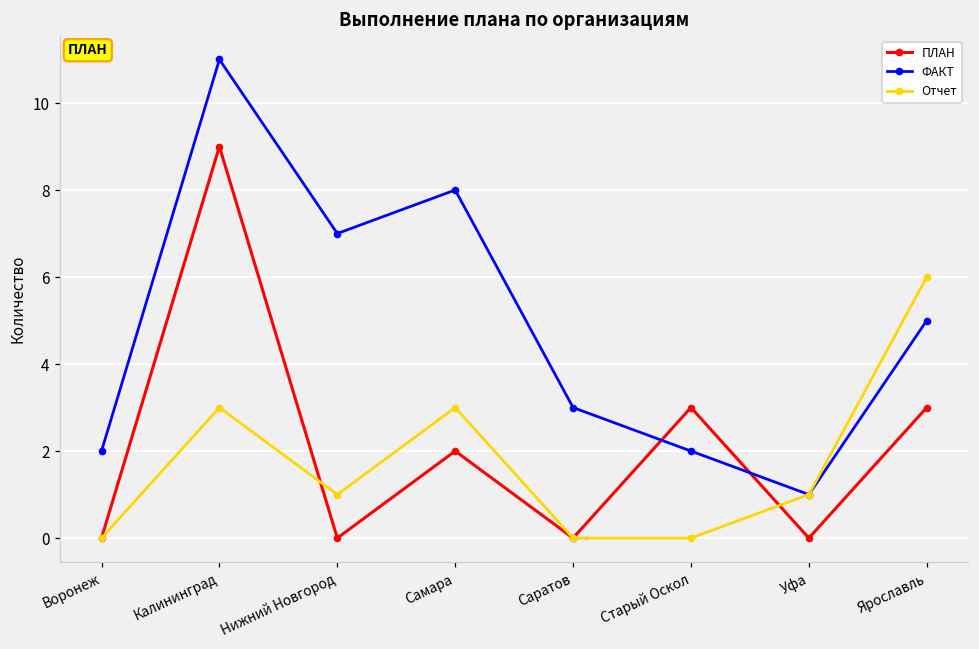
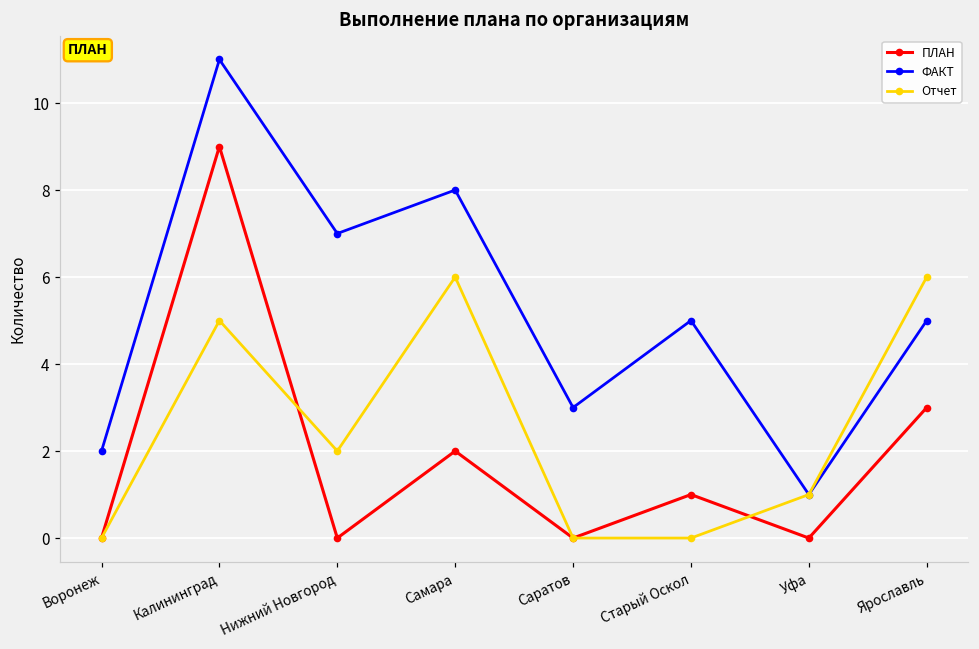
Отчет, Калининград: 3 -> 5
Отчет, Нижний Новгород: 1 -> 2
Отчет, Самара: 3 -> 6
ПЛАН, Старый Оскол: 3 -> 1
ФАКТ, Старый Оскол: 2 -> 5
